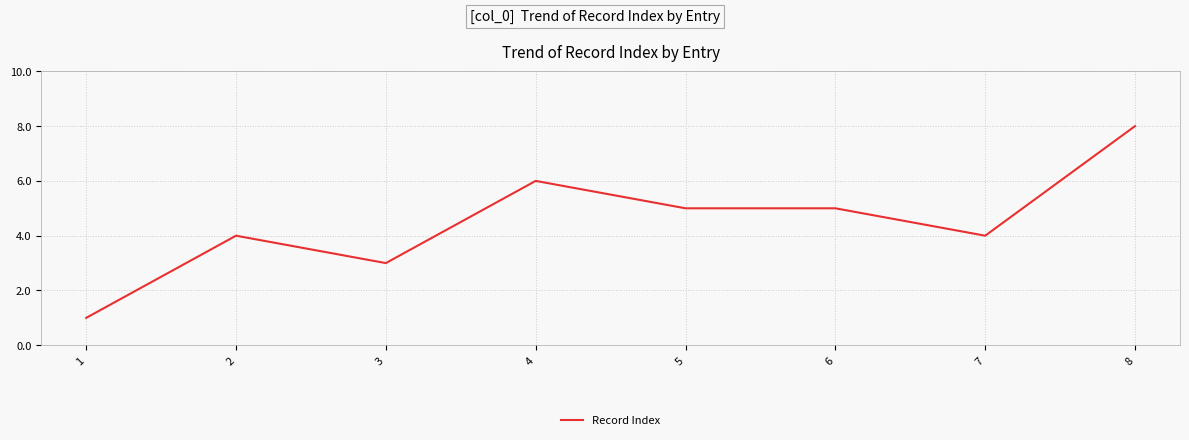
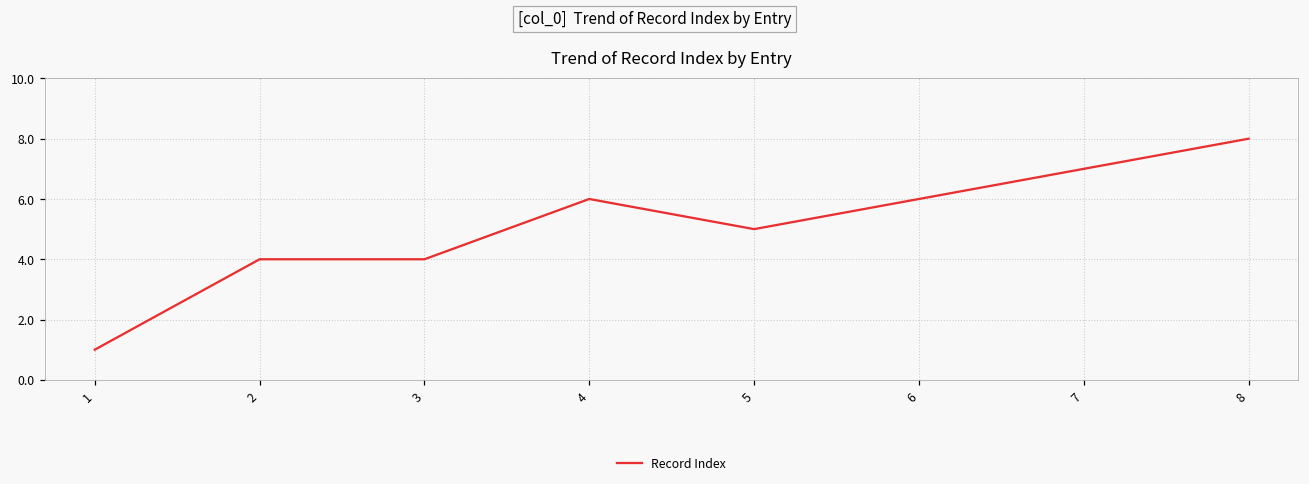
3: 3 -> 4
6: 5 -> 6
7: 4 -> 7
